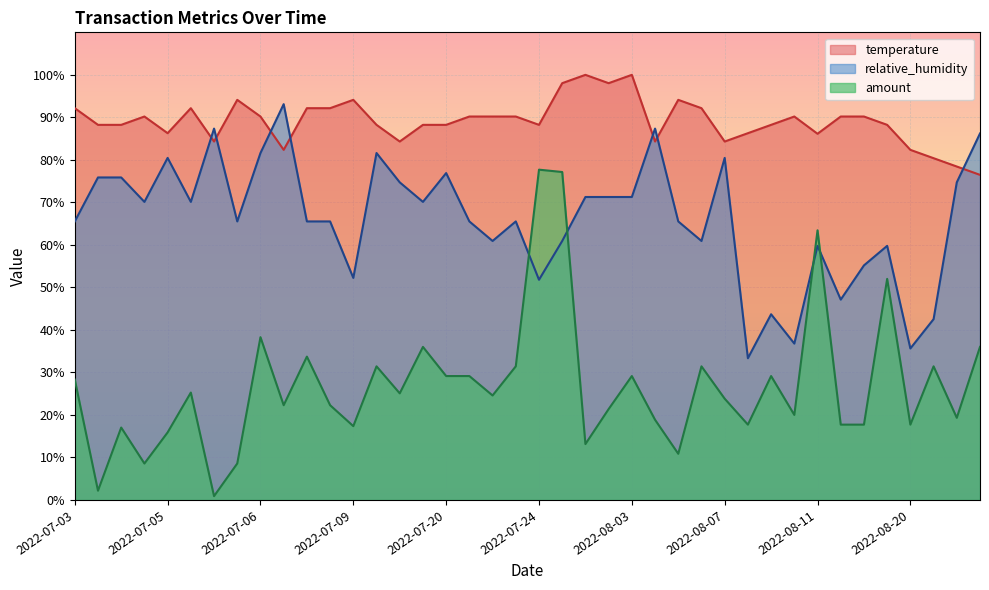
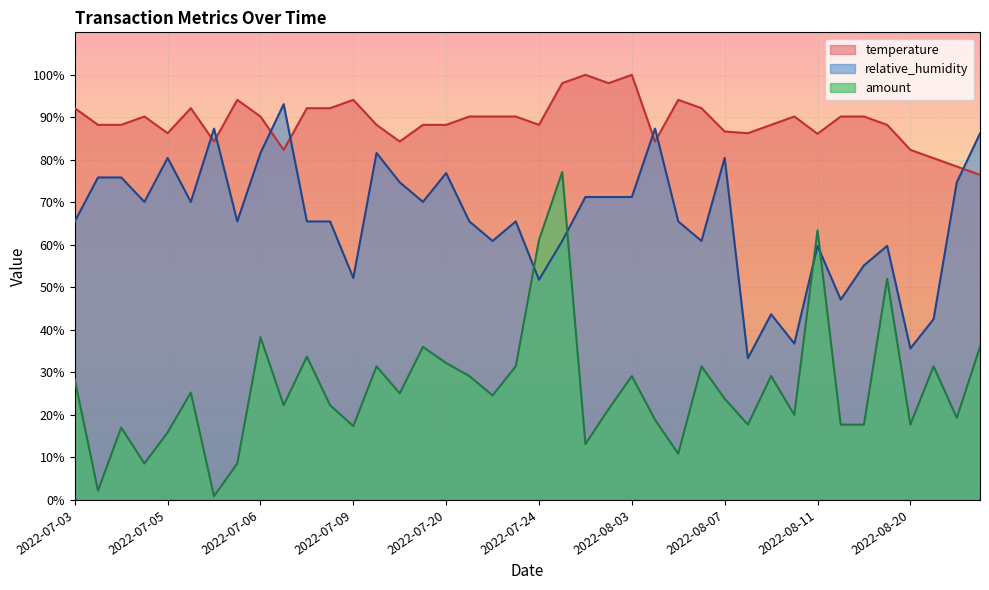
amount, 2022-07-20: 29% -> 32%
amount, 2022-07-24: 78% -> 61%
temperature, 2022-08-07: 84% -> 87%
